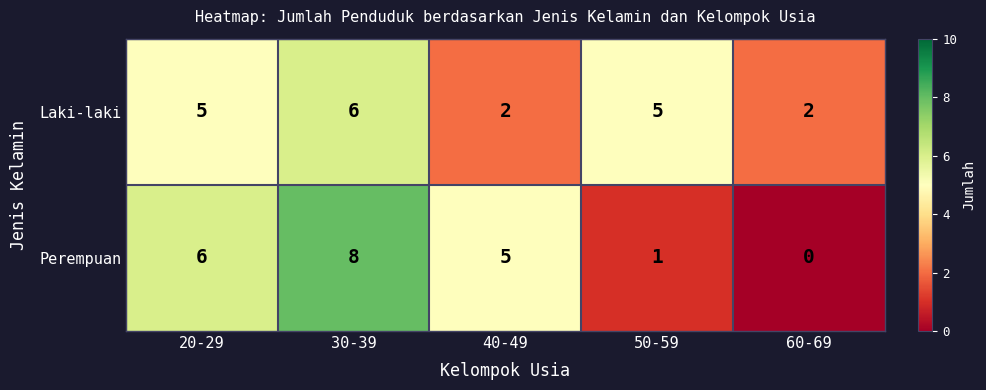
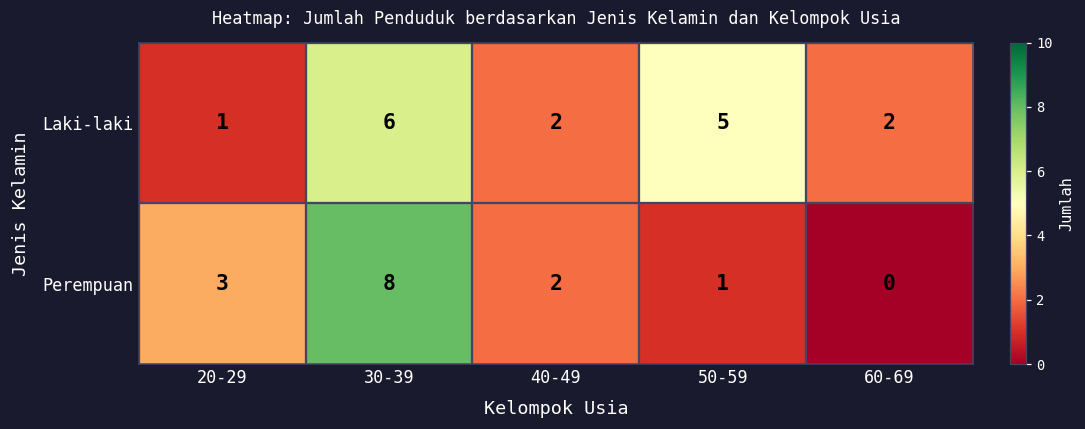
Laki-laki, 20-29: 5 -> 1
Perempuan, 20-29: 6 -> 3
Perempuan, 40-49: 5 -> 2
